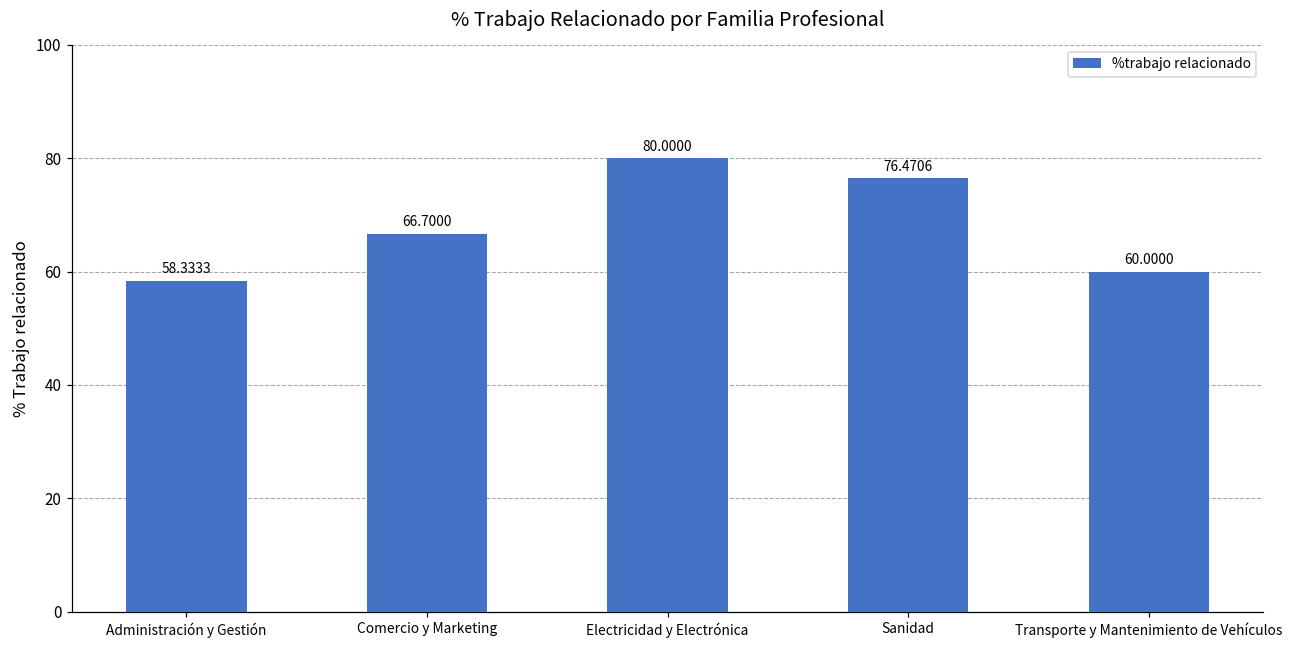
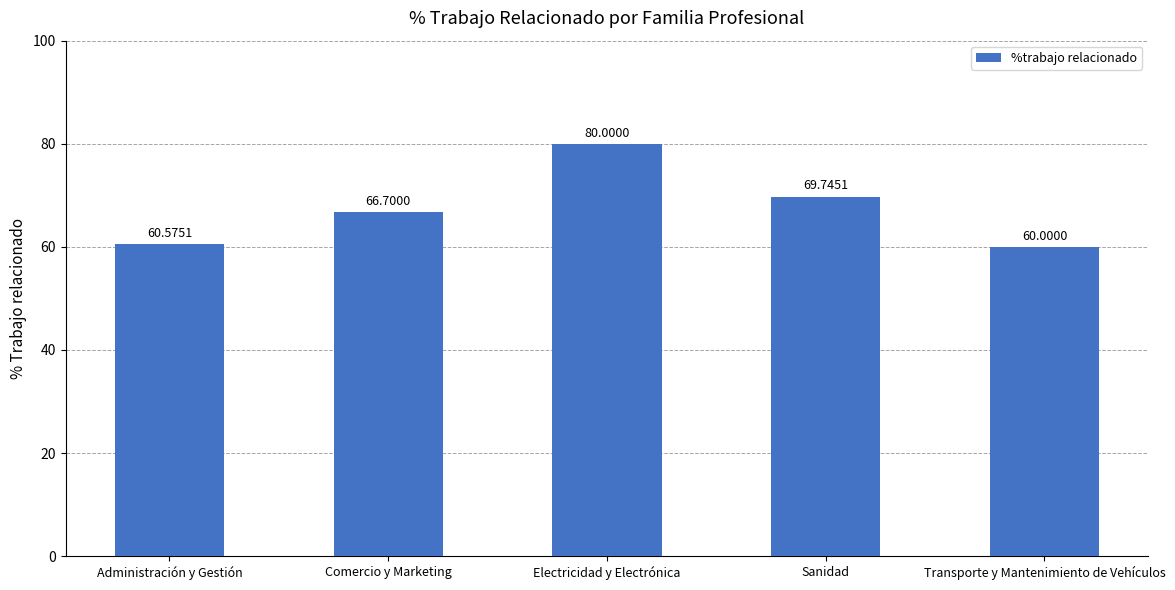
Administración y Gestión: 58.3333 -> 60.5751
Sanidad: 76.4706 -> 69.7451
